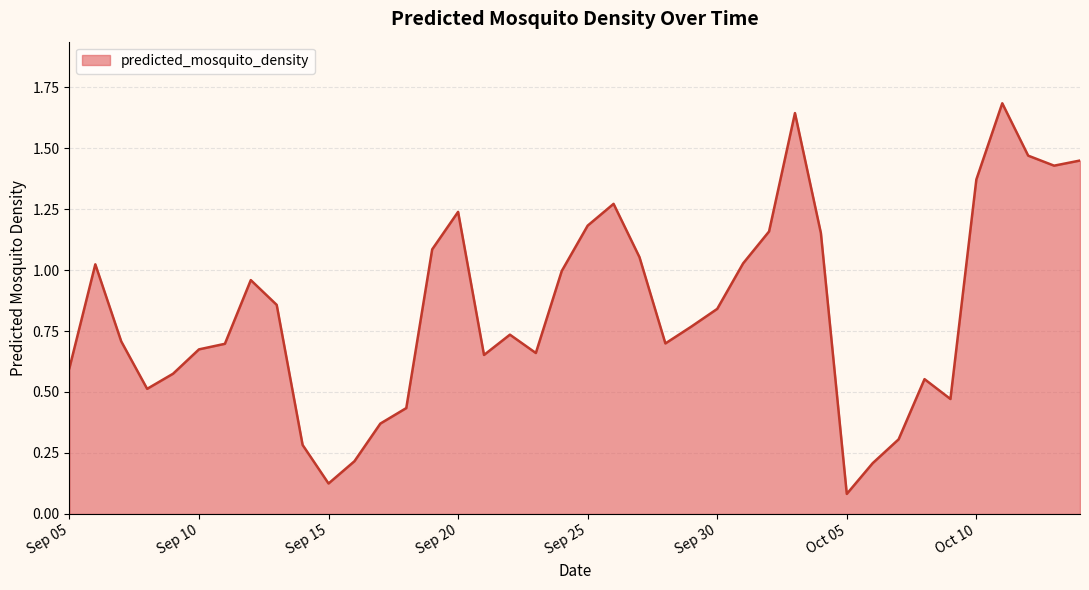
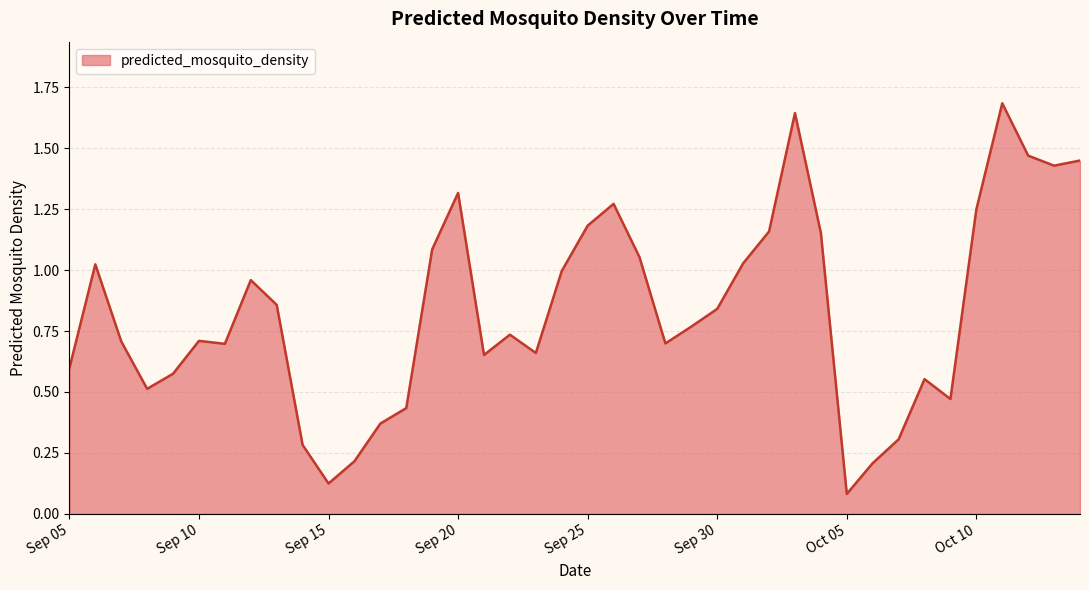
Sep 10: 0.67 -> 0.71
Sep 20: 1.24 -> 1.32
Oct 10: 1.37 -> 1.25
